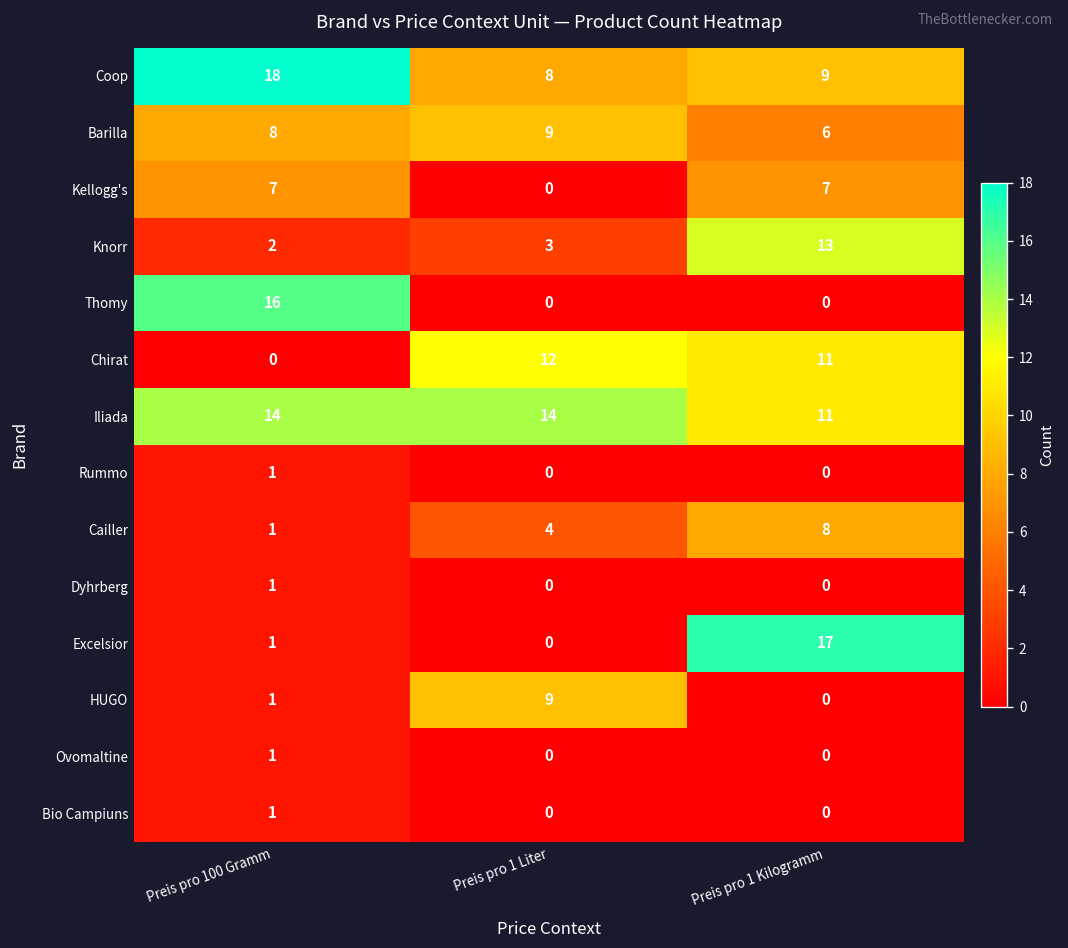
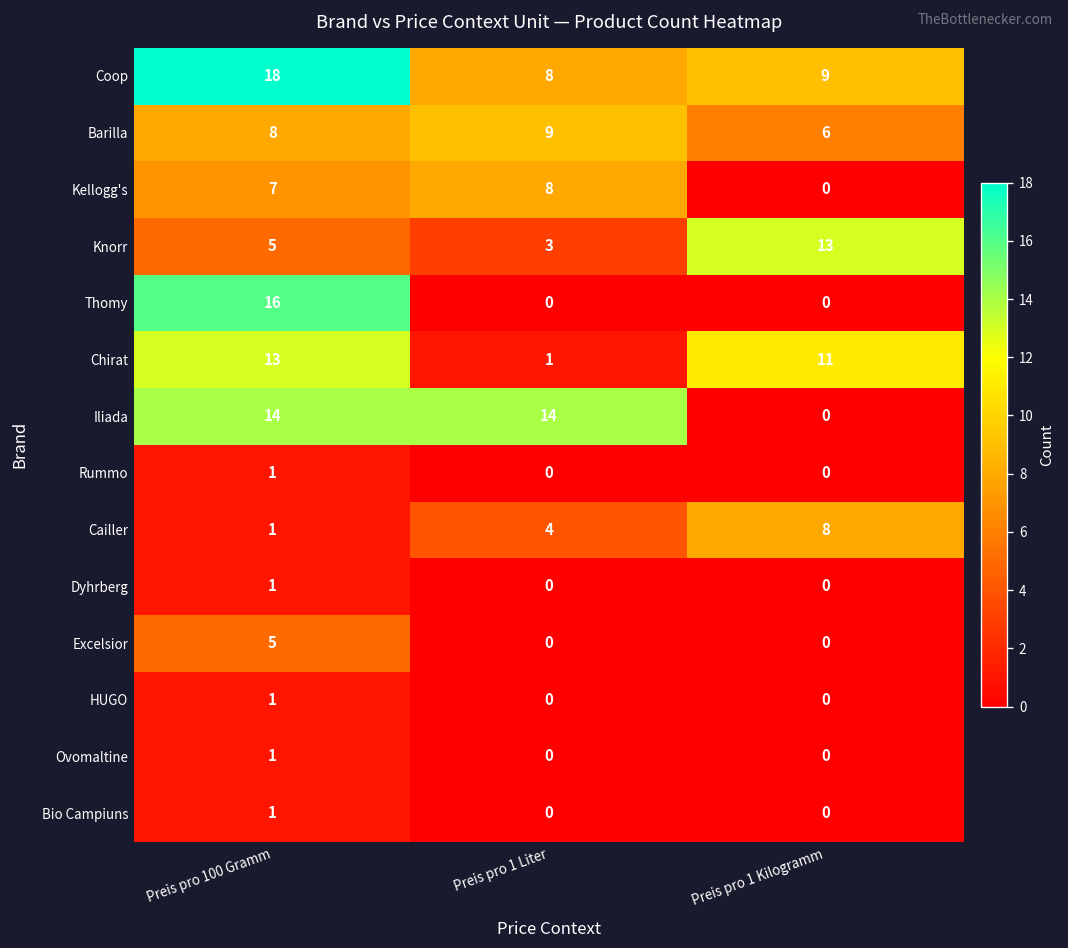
Kellogg's, Preis pro 1 Liter: 0 -> 8
Kellogg's, Preis pro 1 Kilogramm: 7 -> 0
Knorr, Preis pro 100 Gramm: 2 -> 5
Chirat, Preis pro 100 Gramm: 0 -> 13
Chirat, Preis pro 1 Liter: 12 -> 1
Iliada, Preis pro 1 Kilogramm: 11 -> 0
Excelsior, Preis pro 100 Gramm: 1 -> 5
Excelsior, Preis pro 1 Kilogramm: 17 -> 0
HUGO, Preis pro 1 Liter: 9 -> 0
